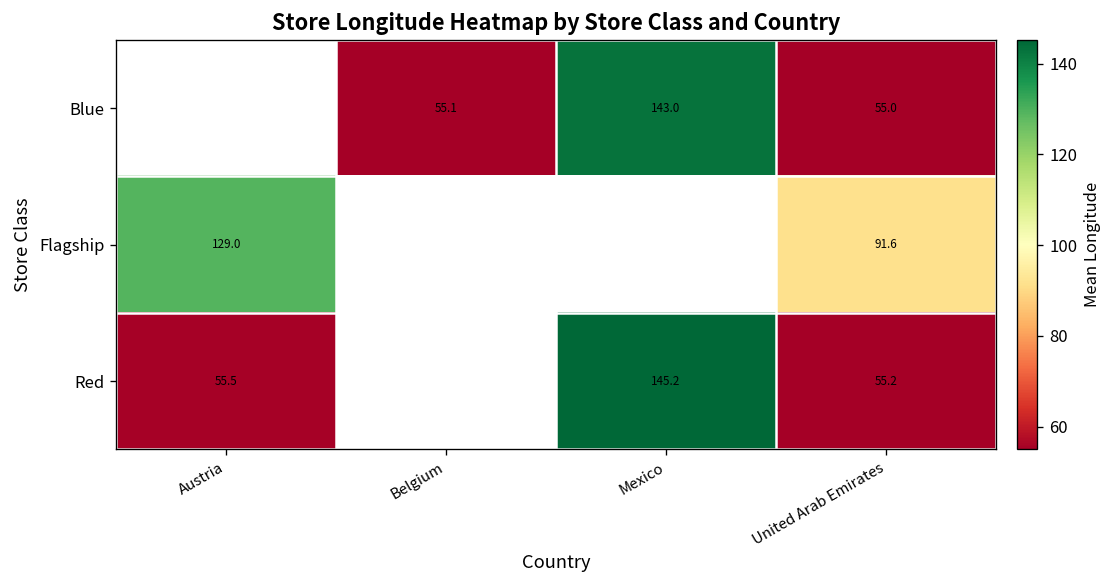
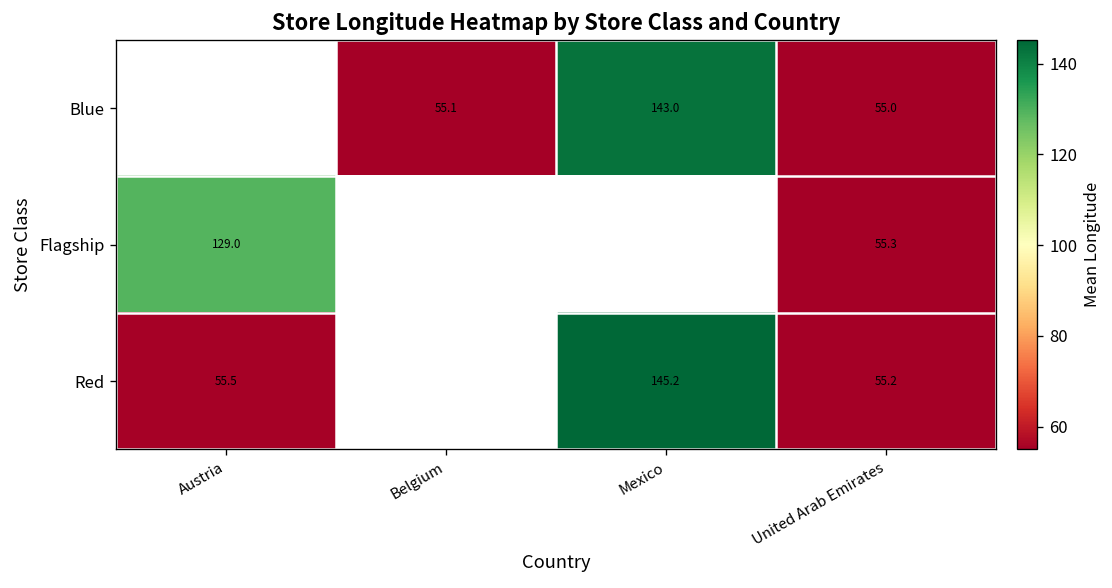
Flagship, United Arab Emirates: 91.6 -> 55.3
